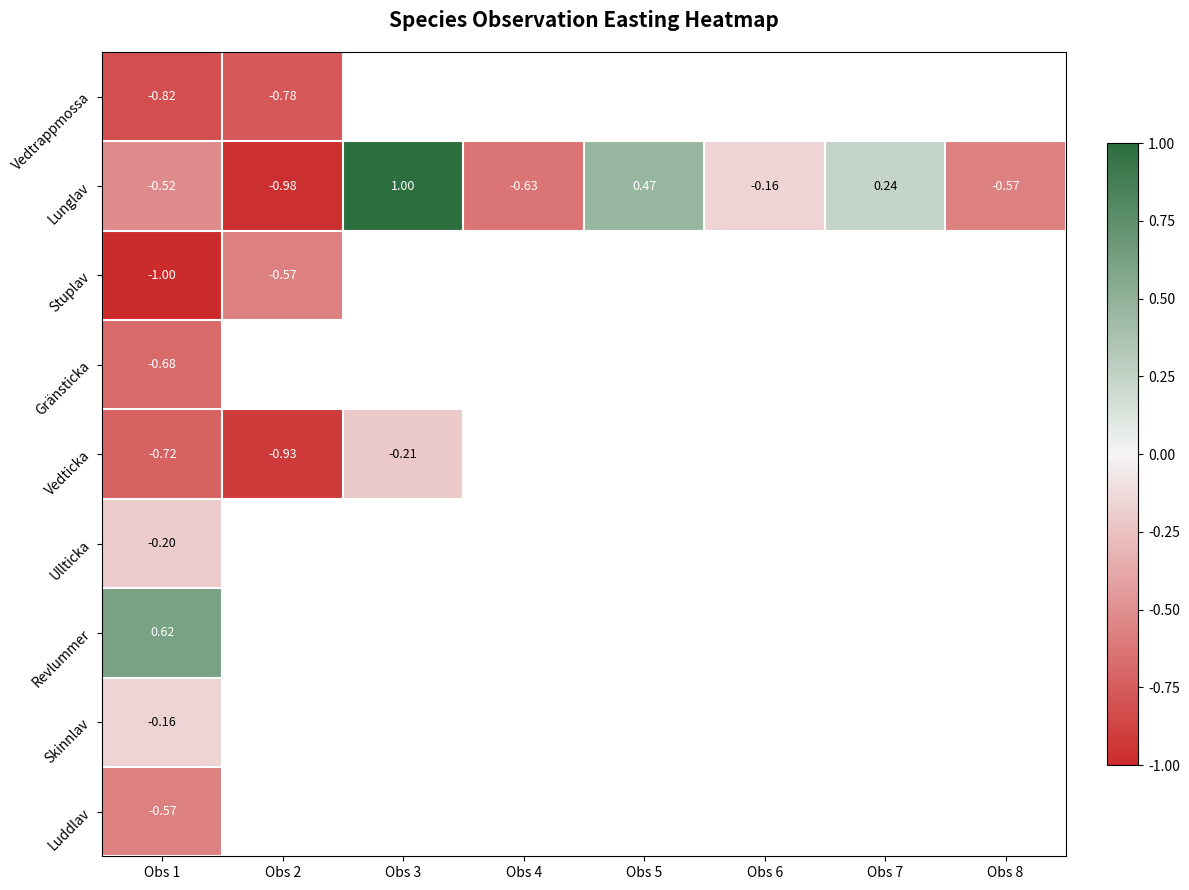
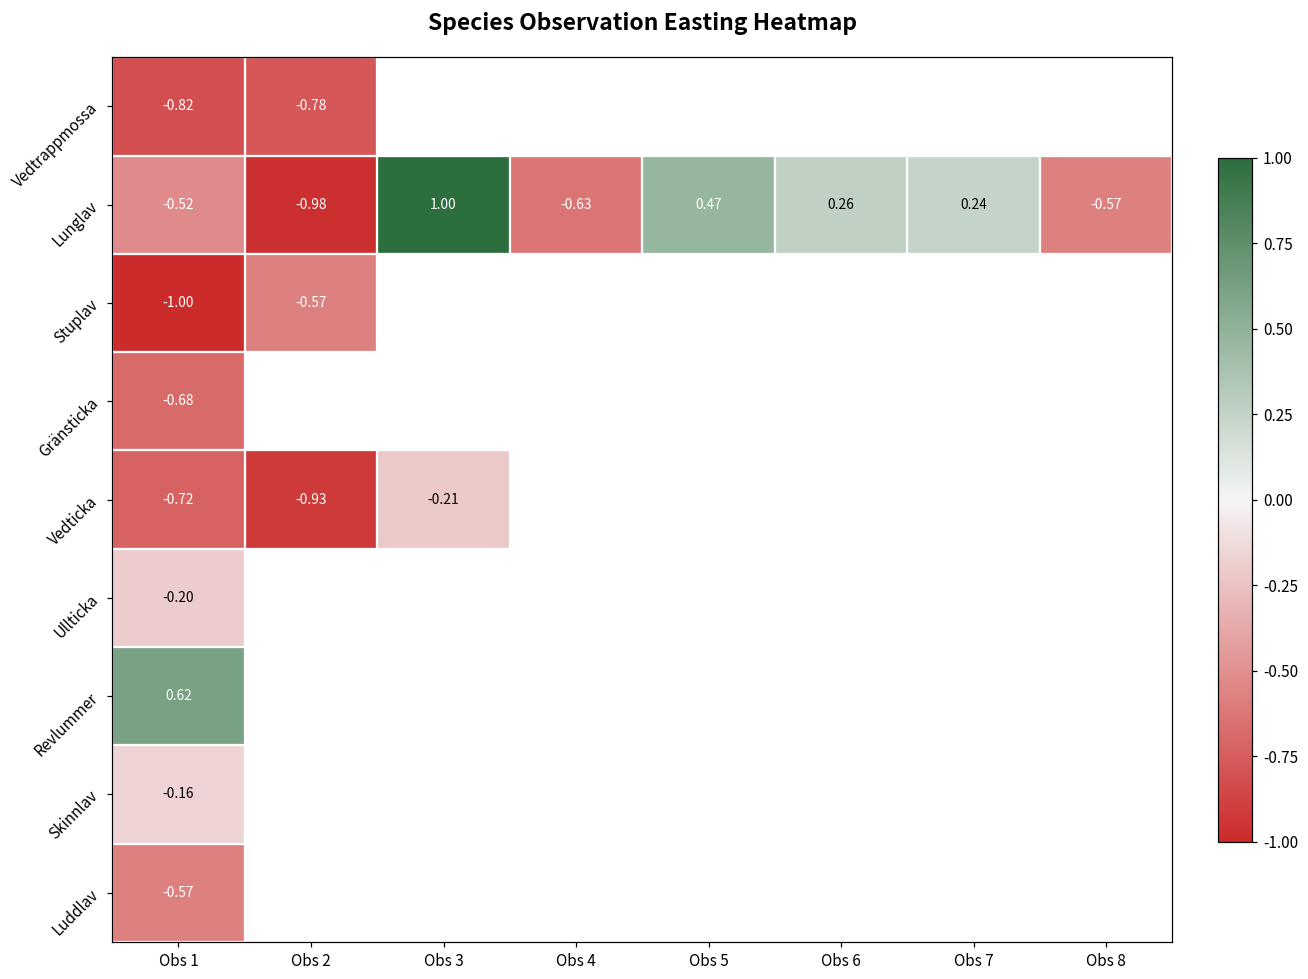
Lunglav, Obs 6: -0.16 -> 0.26
